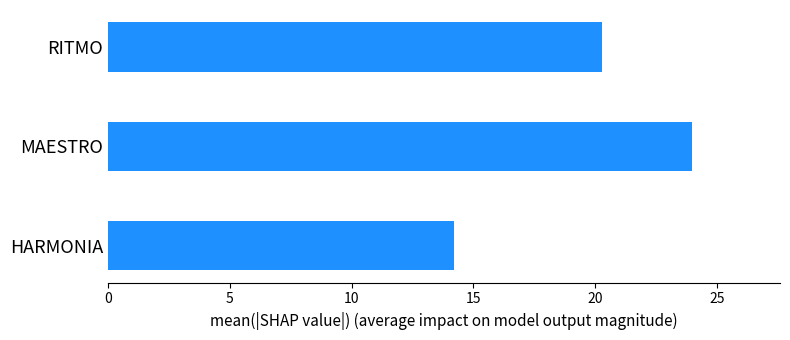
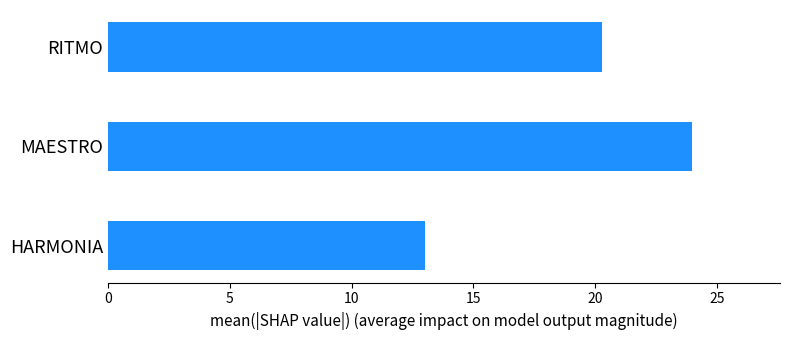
HARMONIA: 14.2 -> 13.0
